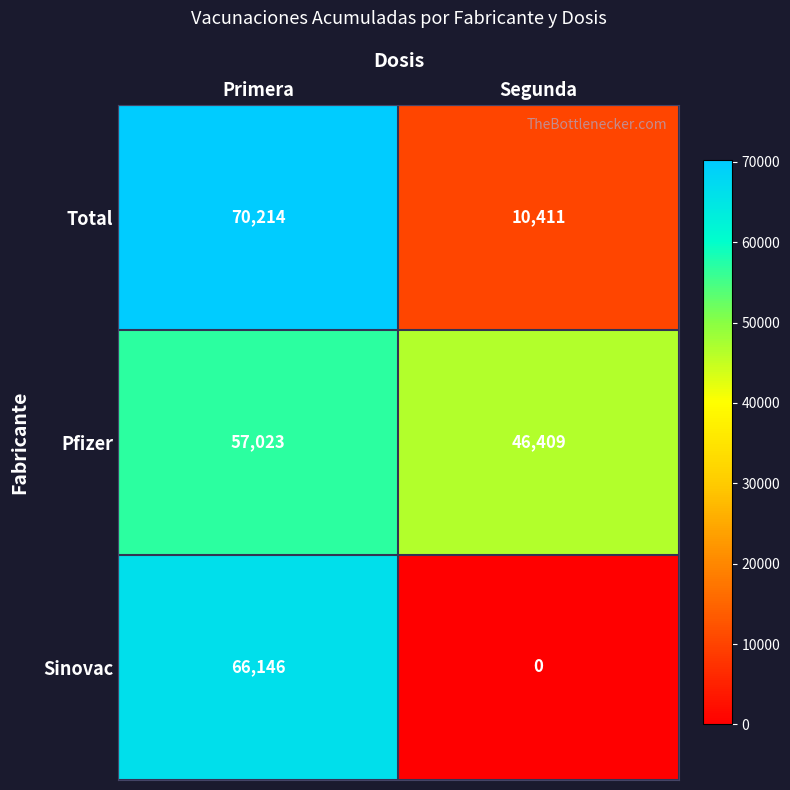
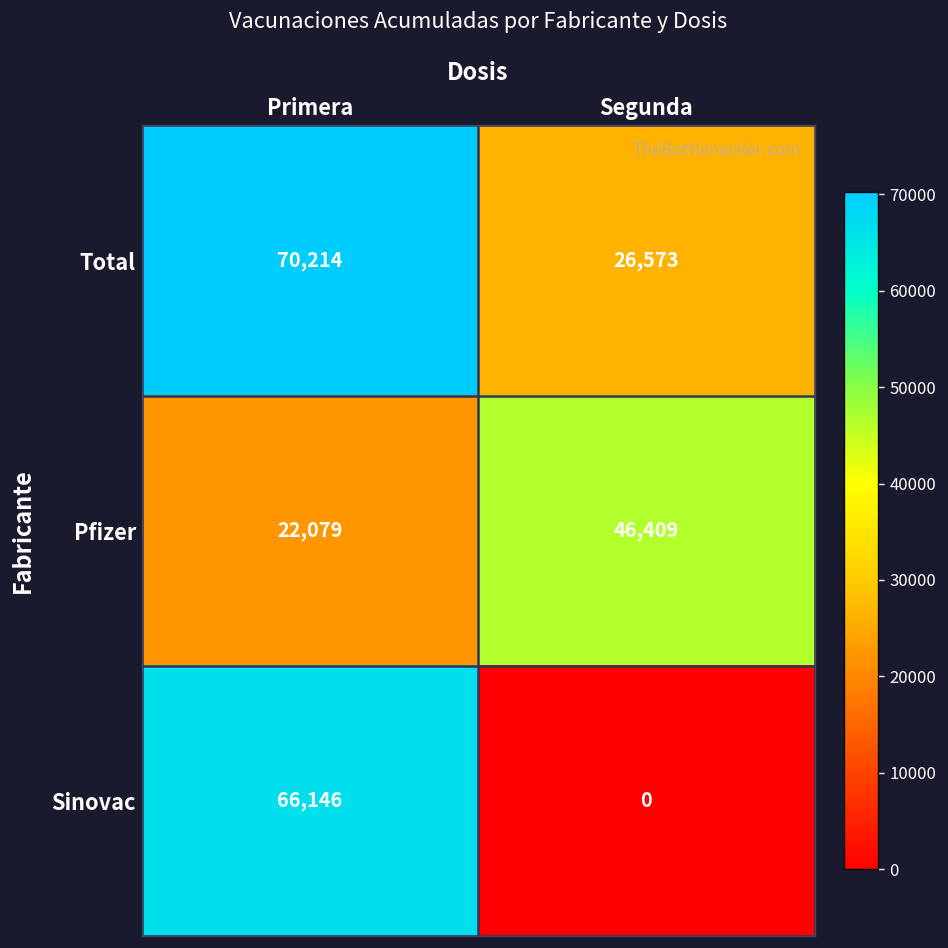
Total, Segunda: 10,411 -> 26,573
Pfizer, Primera: 57,023 -> 22,079
